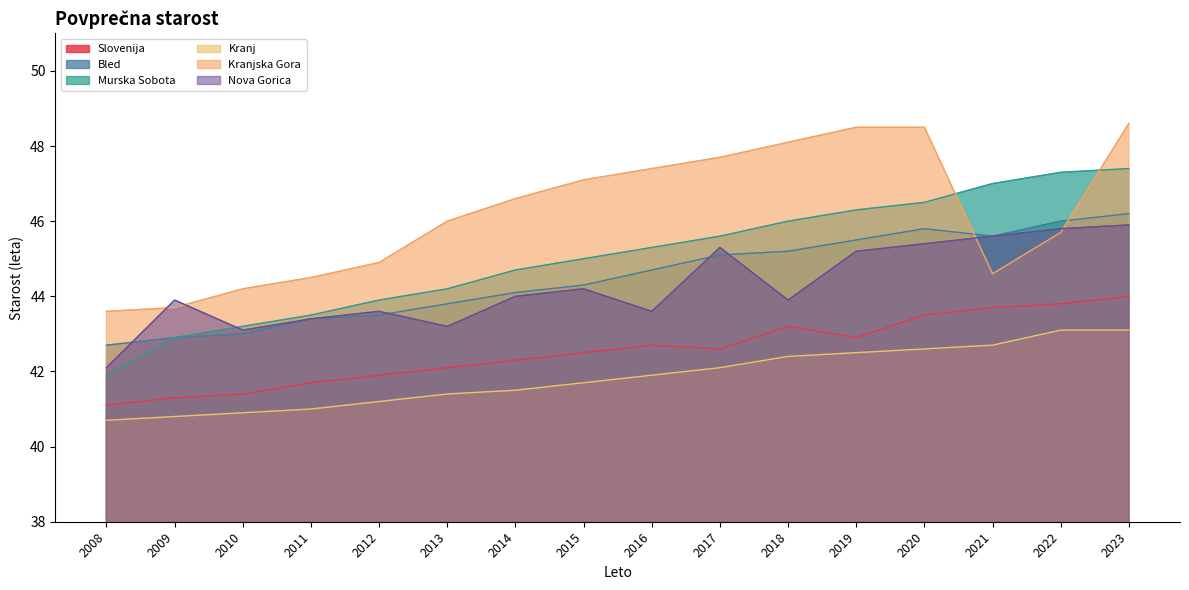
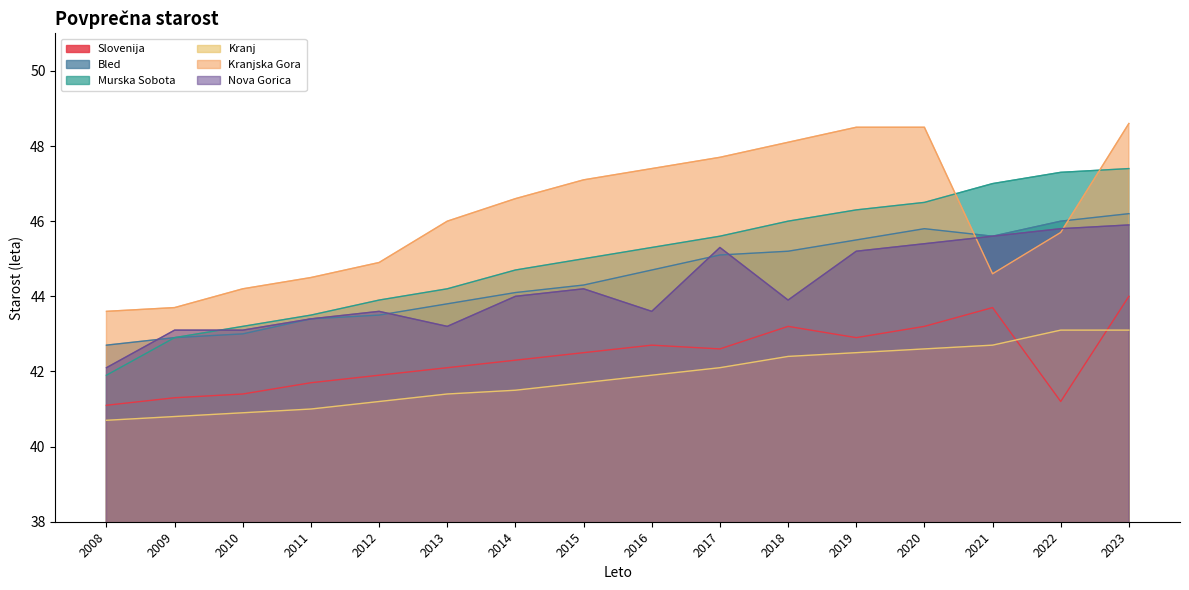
Nova Gorica, 2009: 43.9 -> 43.1
Slovenija, 2020: 43.5 -> 43.2
Slovenija, 2022: 43.8 -> 41.2
